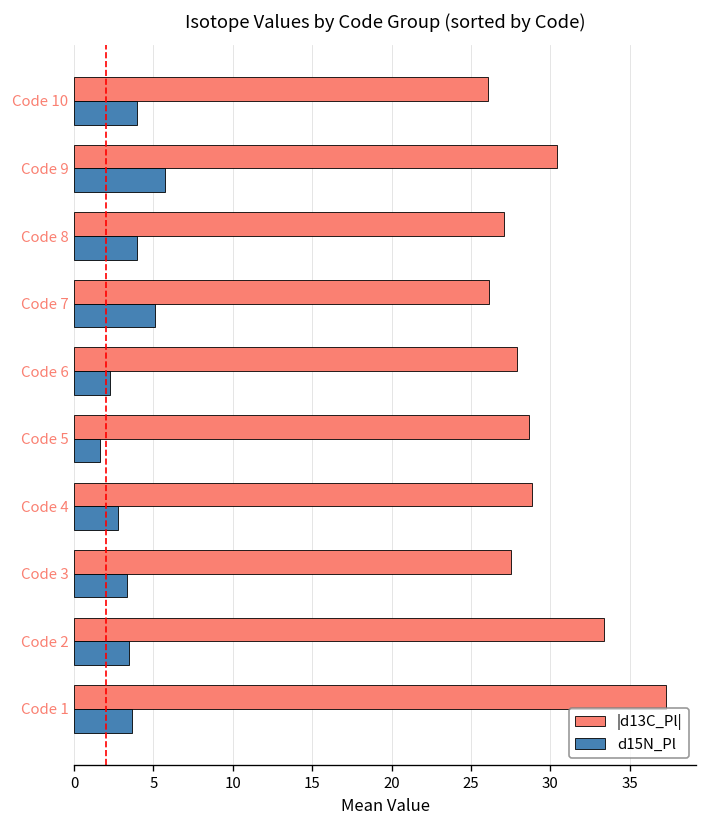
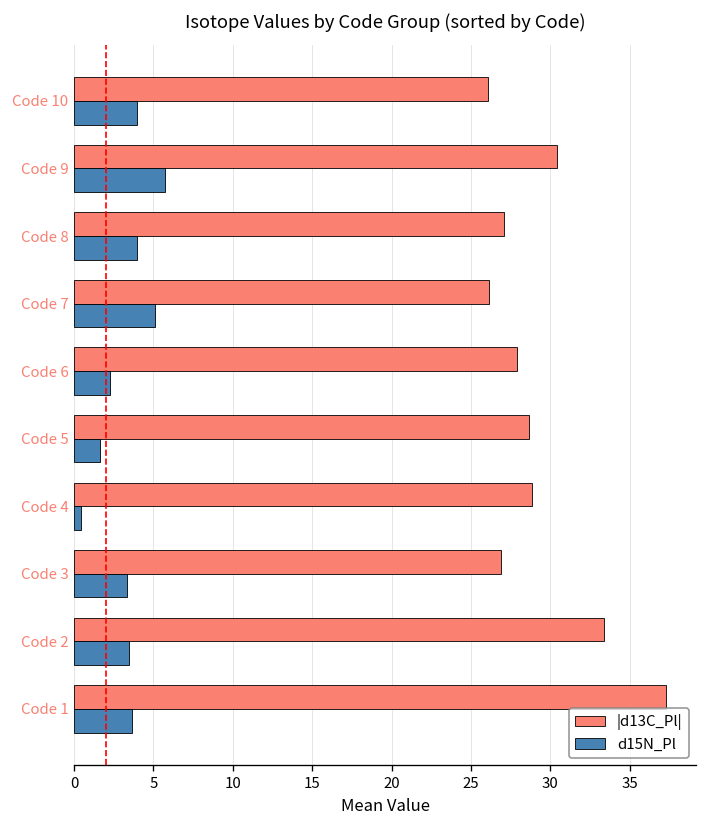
d15N_Pl, Code 4: 2.7 -> 0.4
|d13C_Pl|, Code 3: 27.5 -> 26.9
